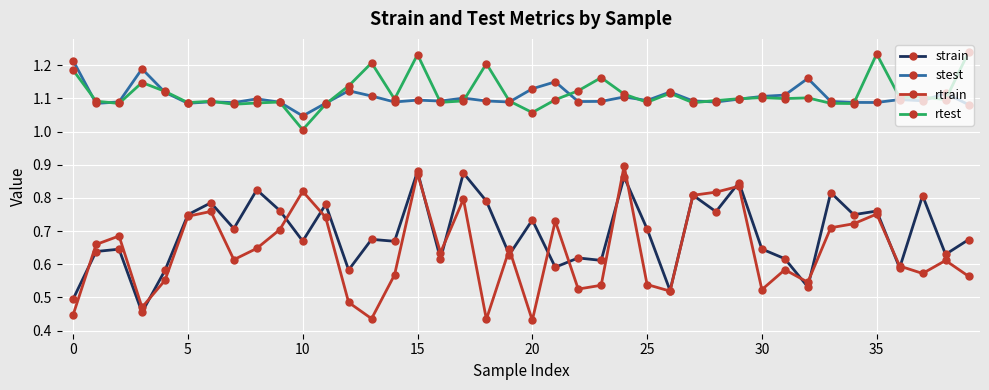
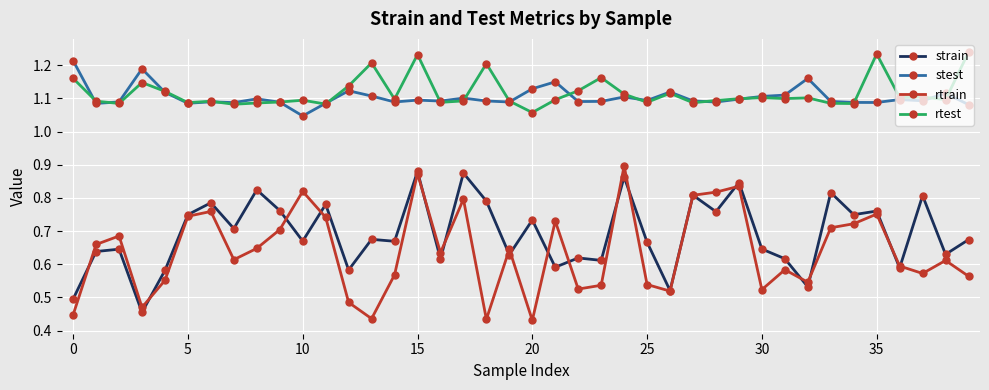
rtest, 0: 1.18 -> 1.16
rtest, 10: 1.01 -> 1.09
strain, 25: 0.71 -> 0.67
